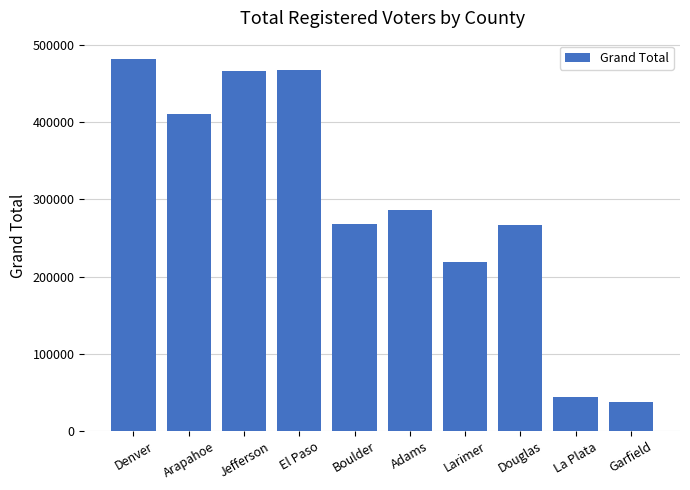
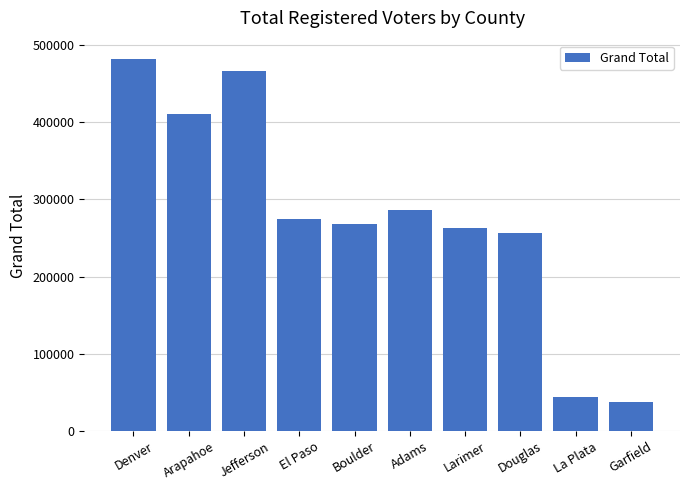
El Paso: 470000 -> 270000
Larimer: 220000 -> 260000
Douglas: 270000 -> 260000
